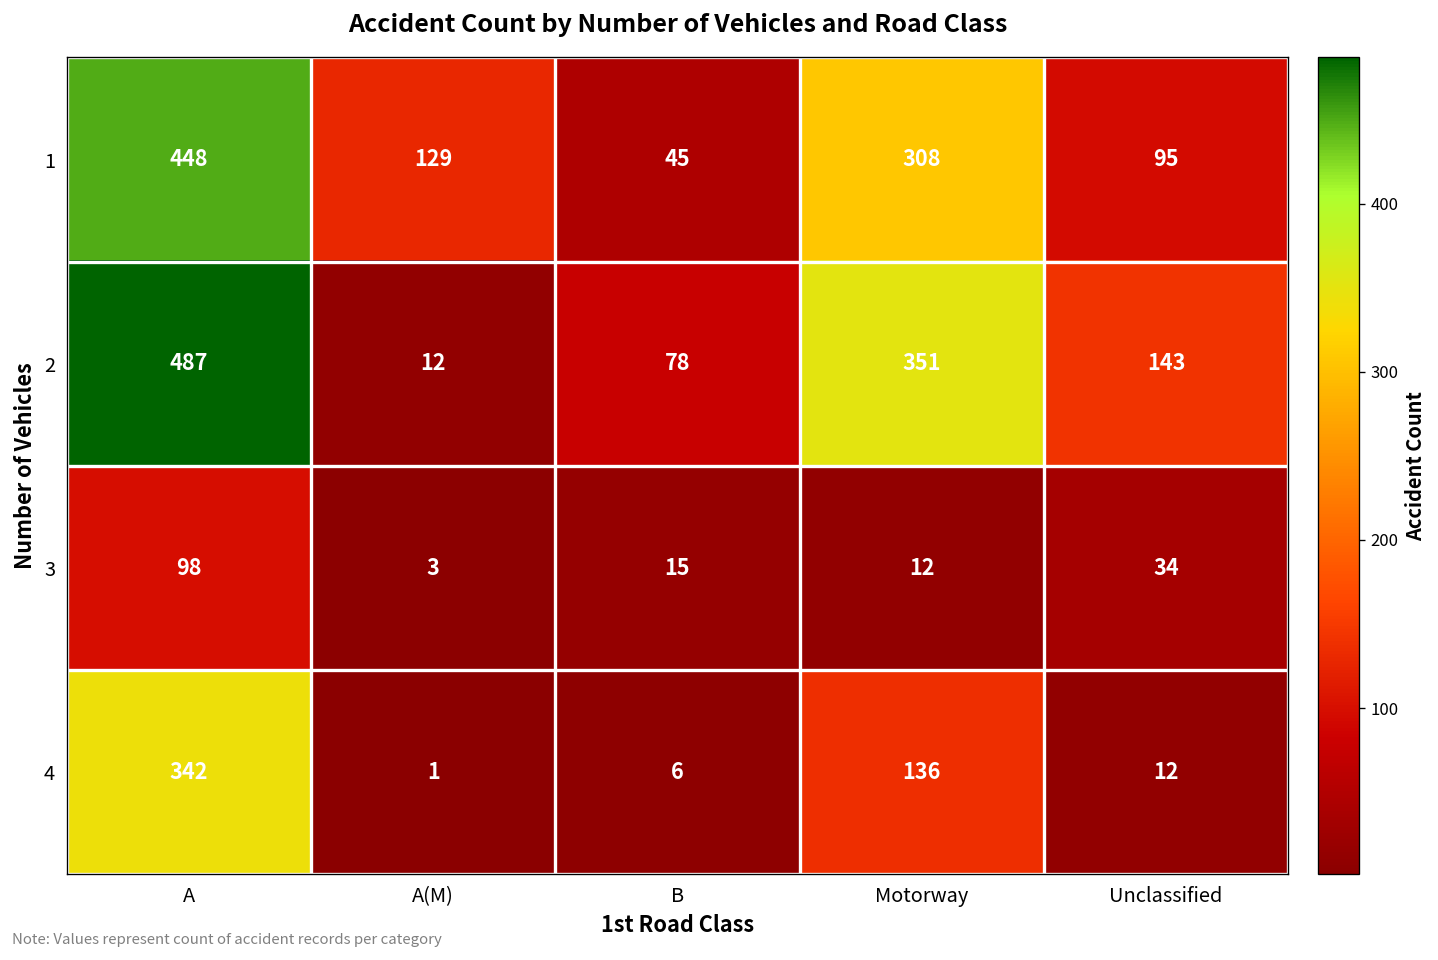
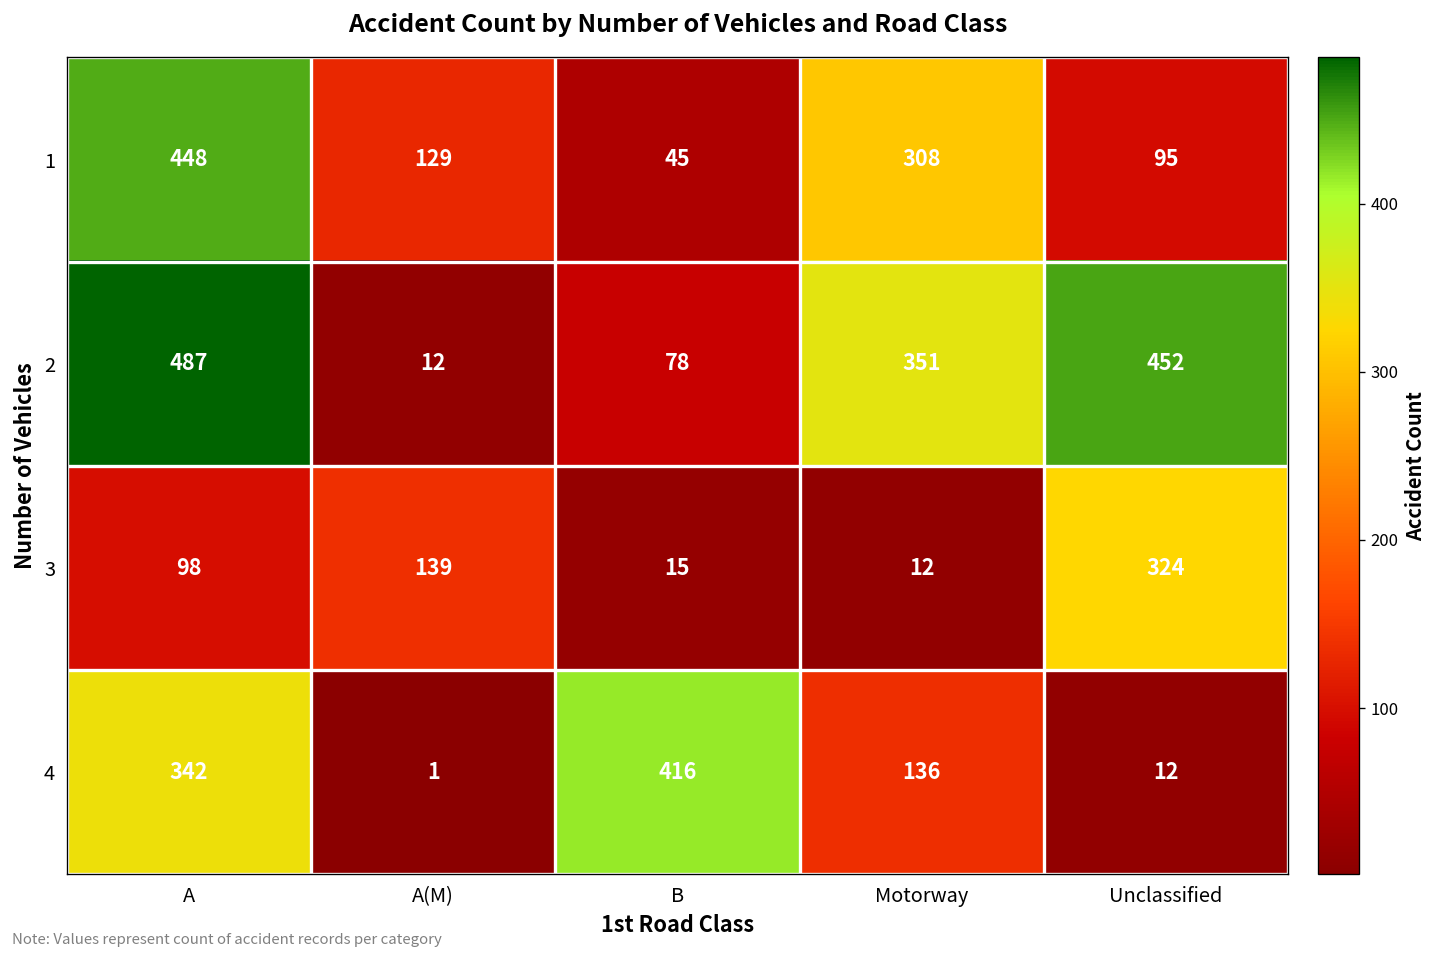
2, Unclassified: 143 -> 452
3, A(M): 3 -> 139
3, Unclassified: 34 -> 324
4, B: 6 -> 416
